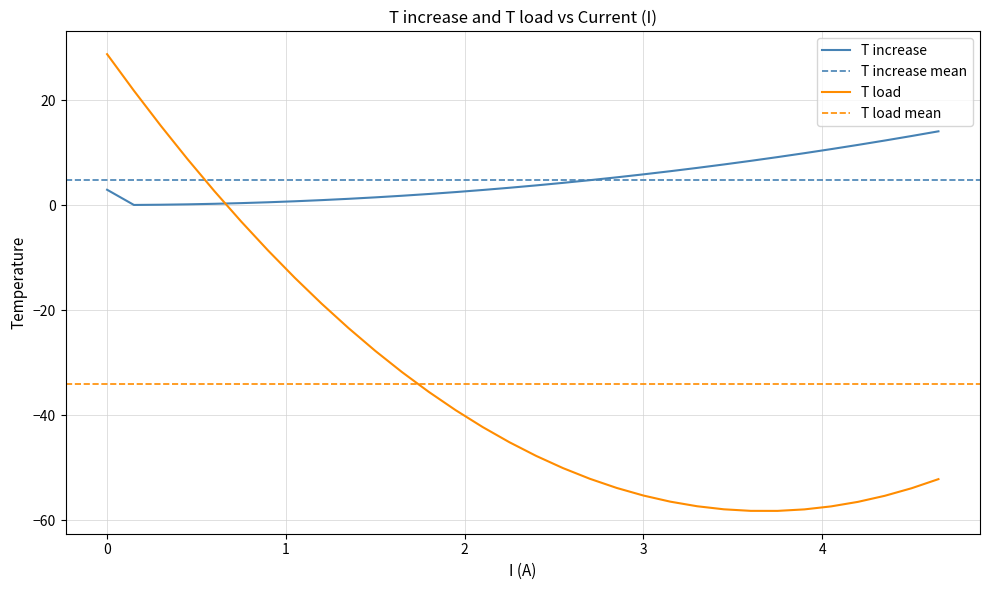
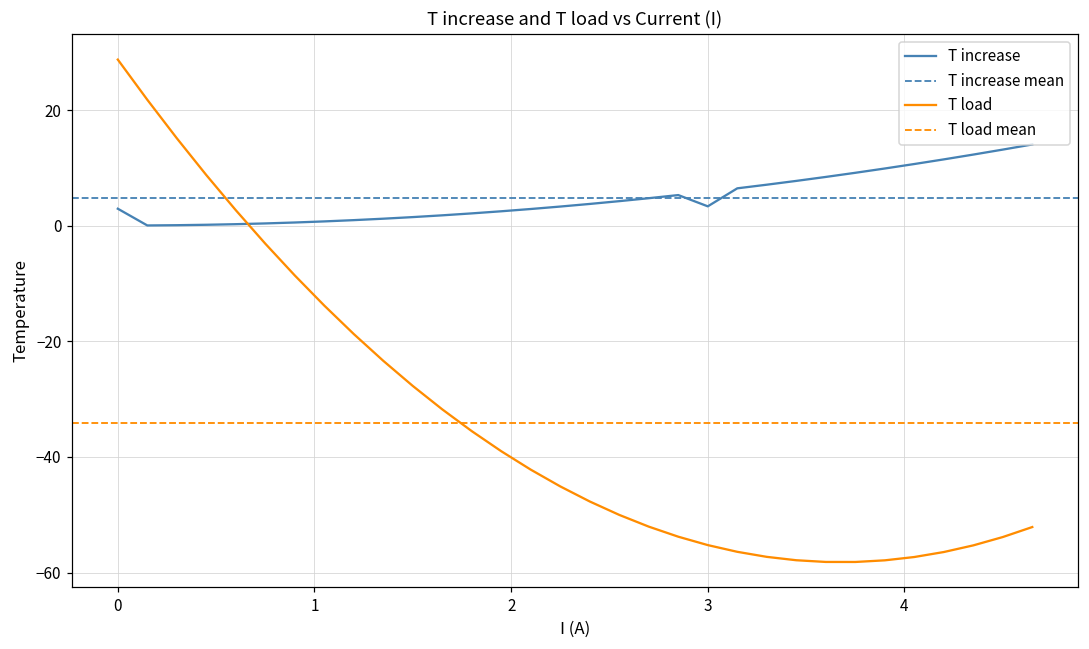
T increase, 3: 6 -> 3
